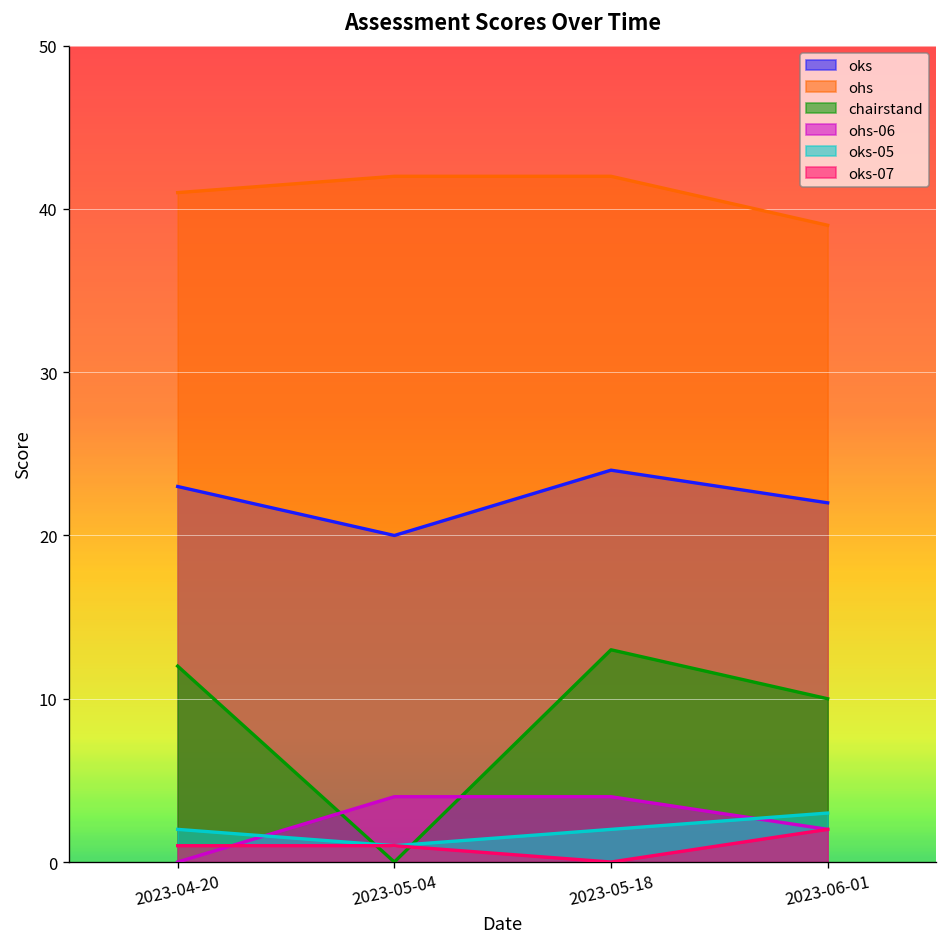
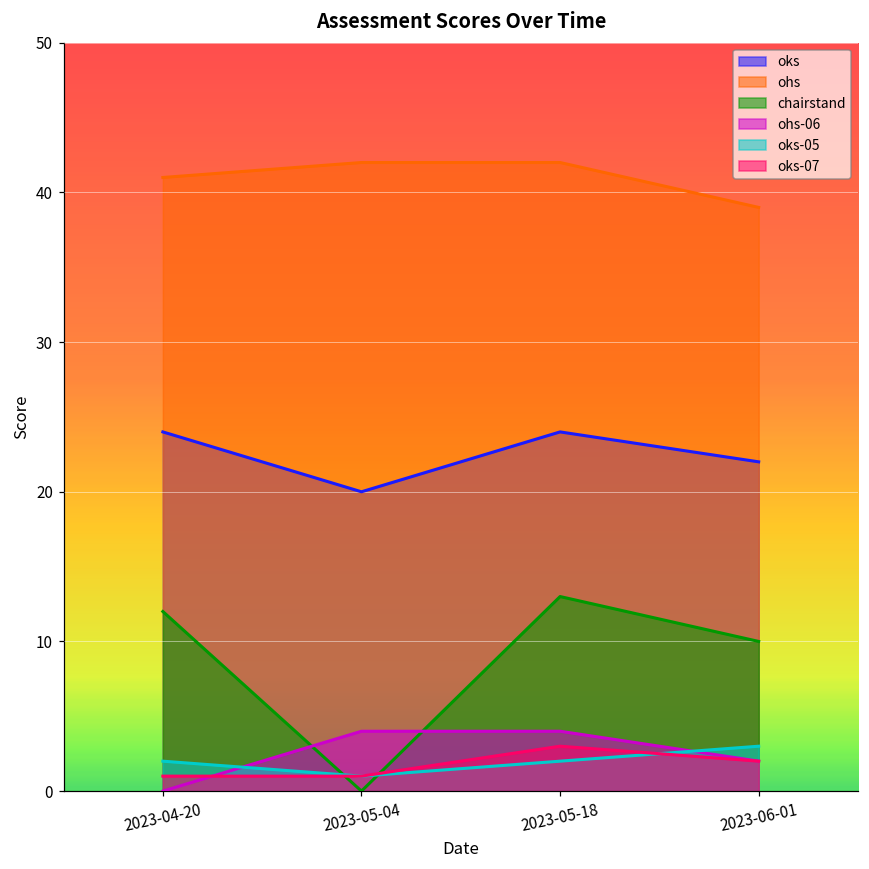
oks, 2023-04-20: 23 -> 24
oks-07, 2023-05-18: 0 -> 3
